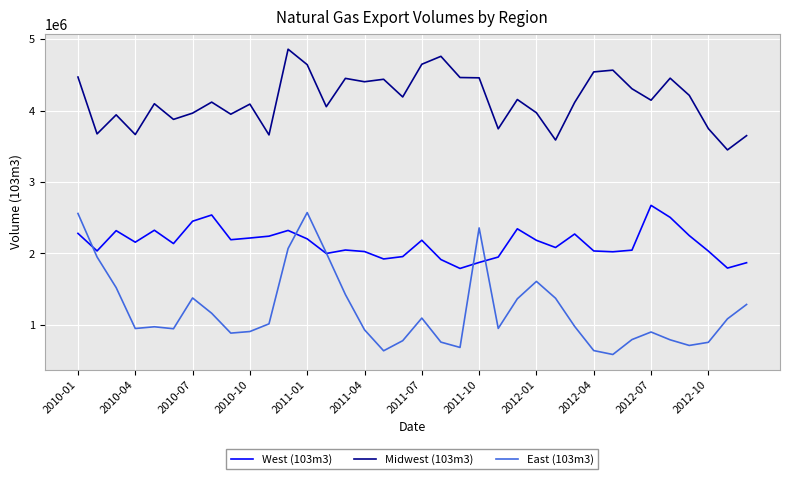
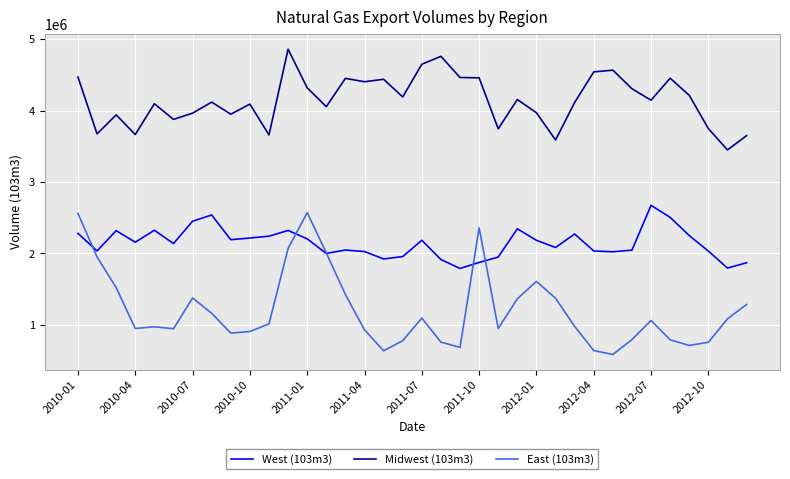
Midwest (103m3), 2011-01: 4600000 -> 4300000
East (103m3), 2012-07: 900000 -> 1100000
